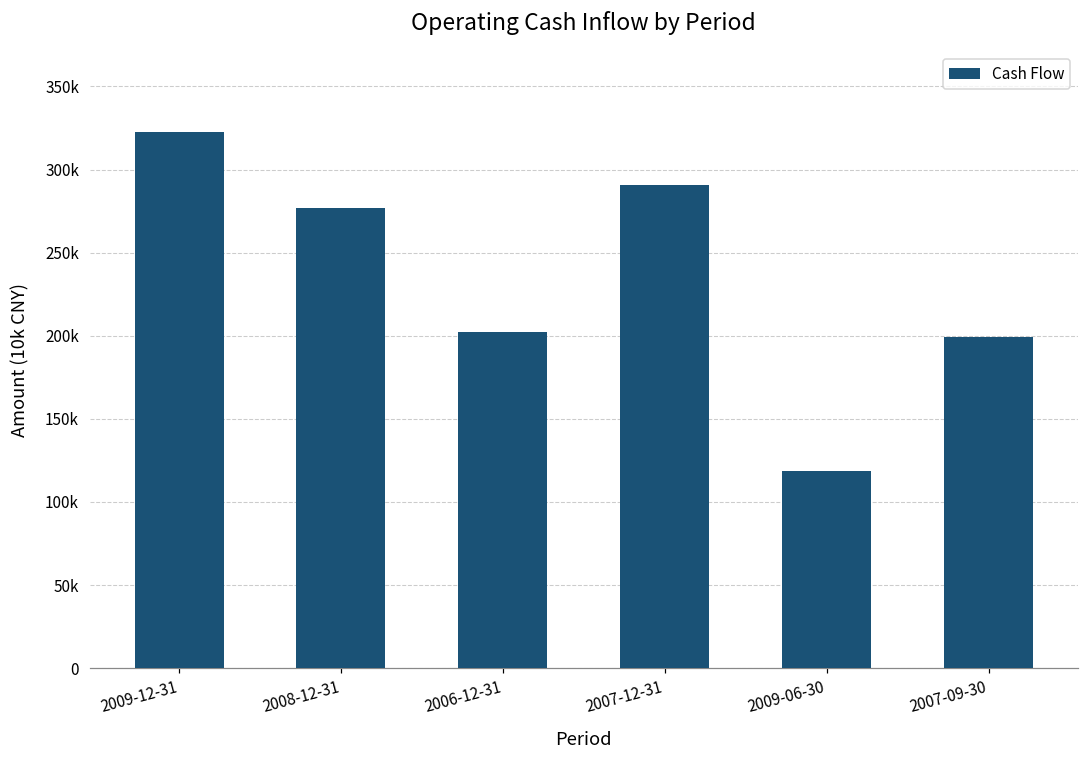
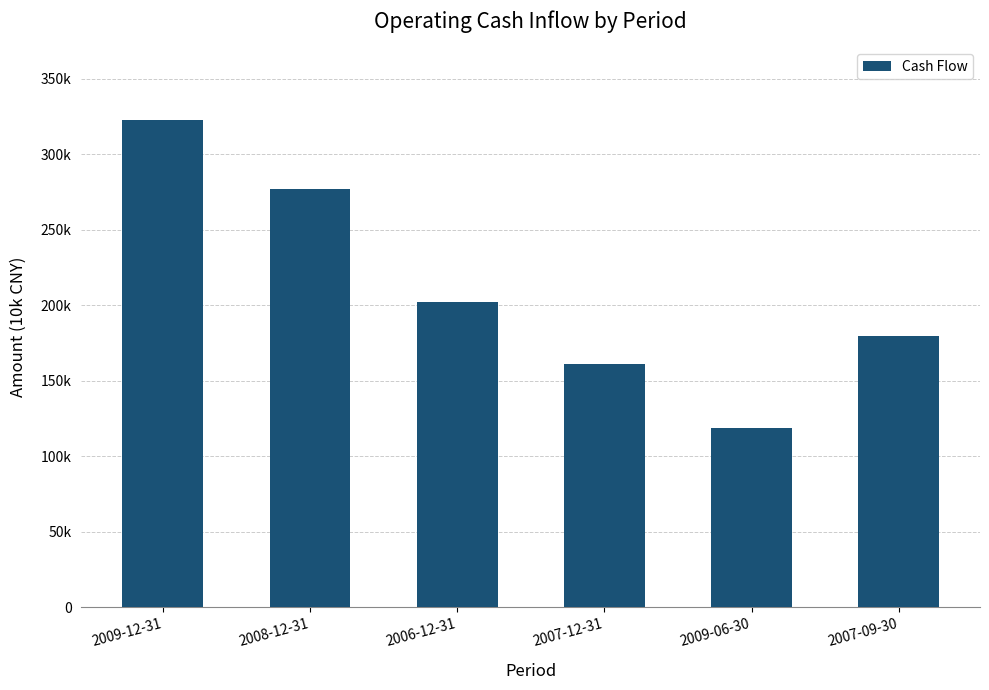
2007-12-31: 291000 -> 161000
2007-09-30: 199000 -> 180000
